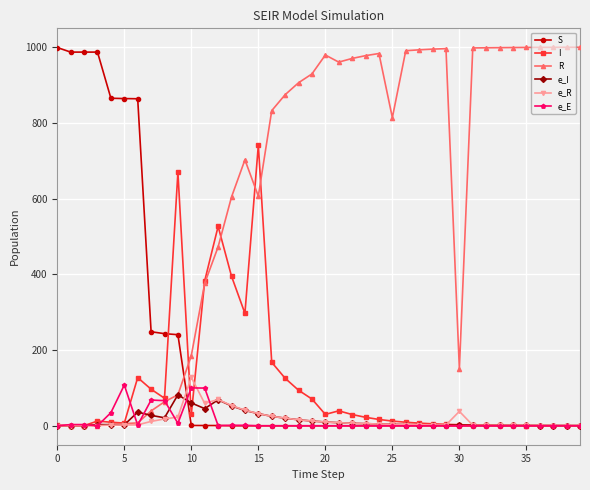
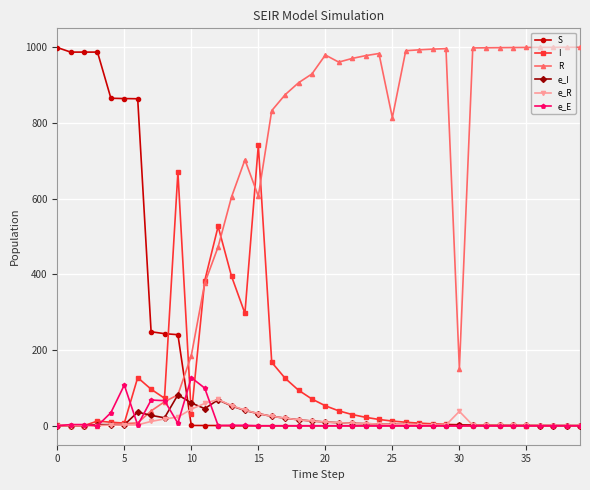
e_R, 10: 130 -> 40
e_E, 10: 100 -> 130
I, 20: 30 -> 50
